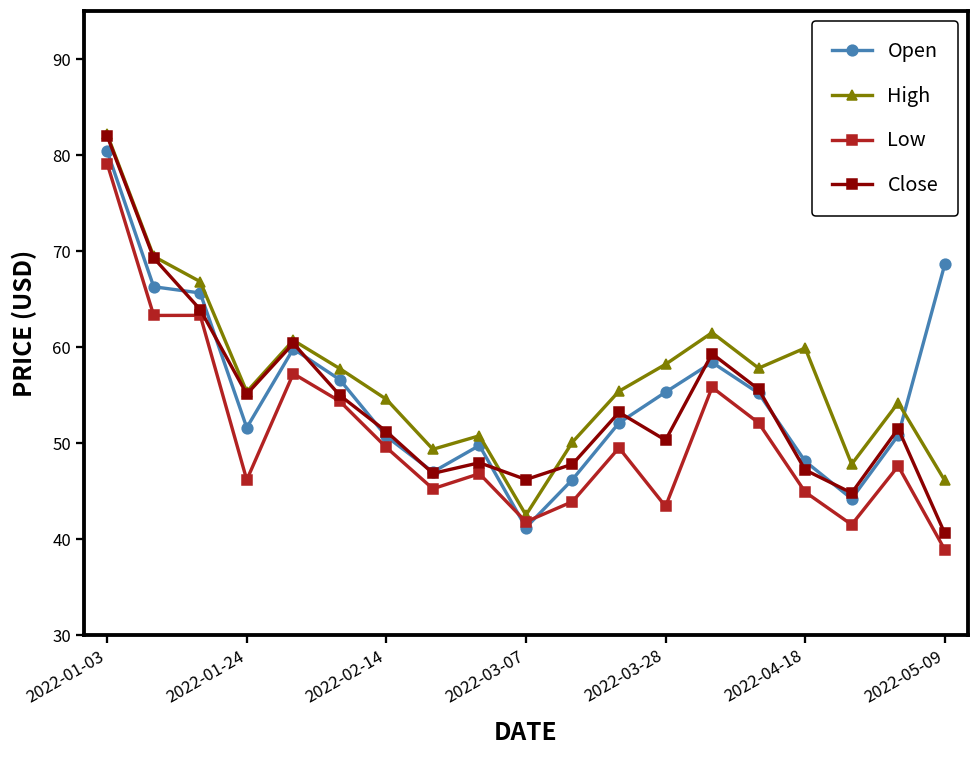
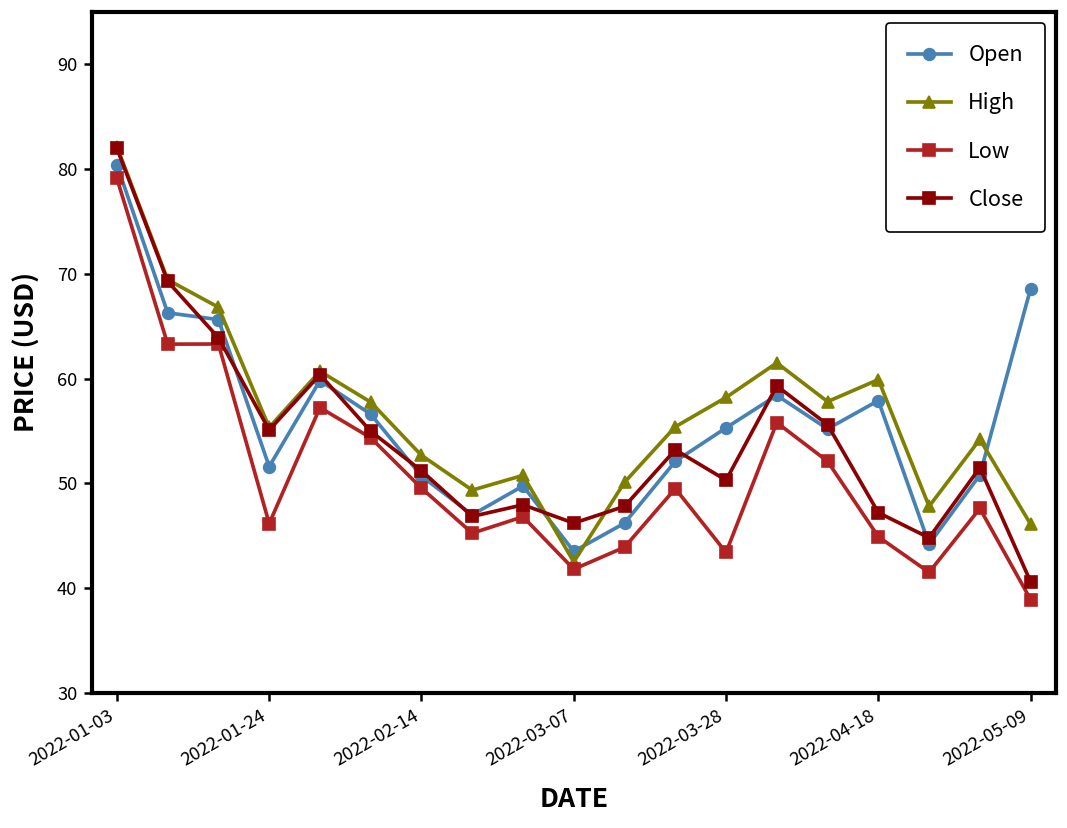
High, 2022-02-14: 55 -> 53
Open, 2022-03-07: 41 -> 44
Open, 2022-04-18: 48 -> 58
